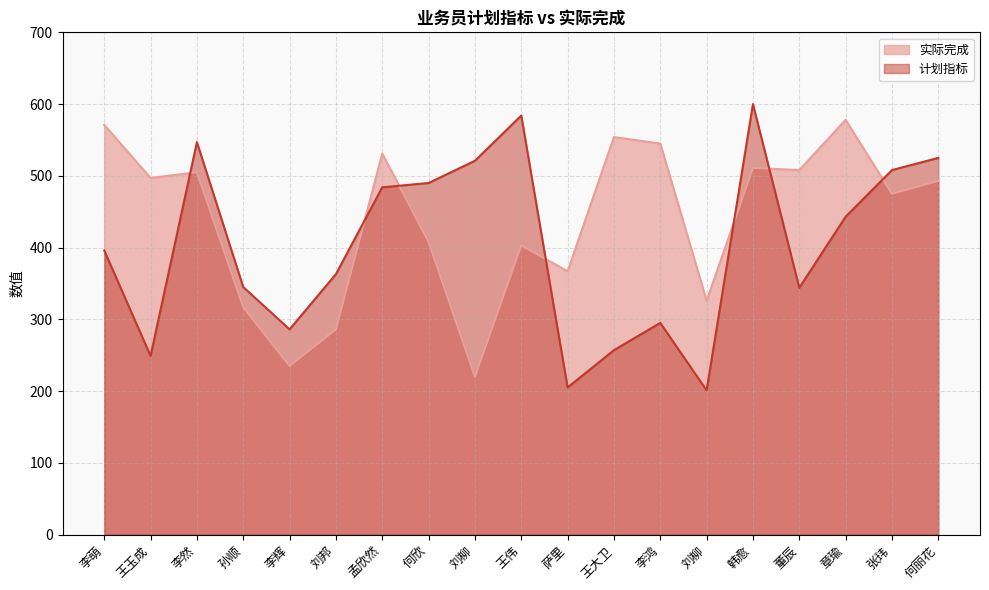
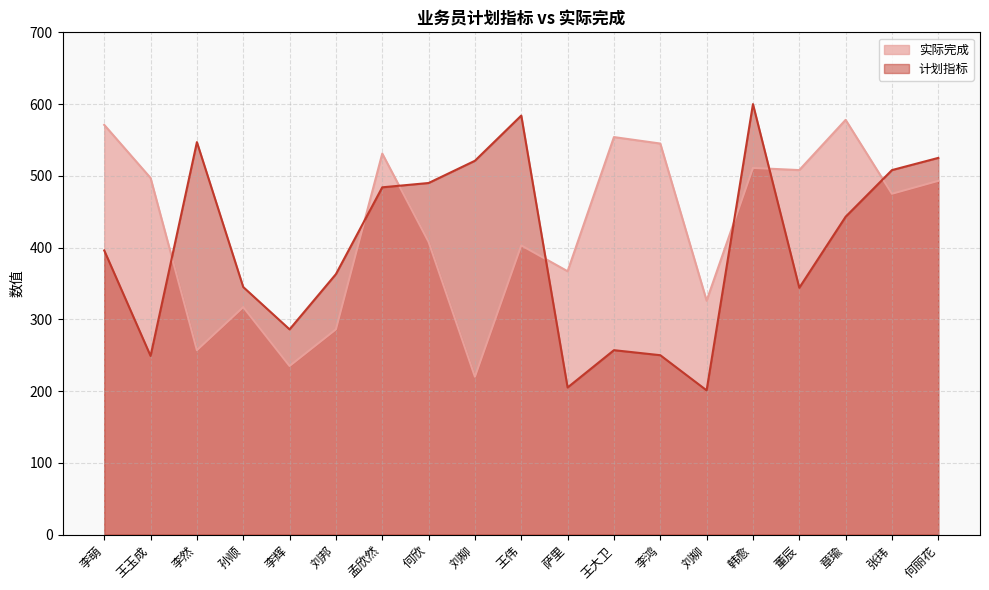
实际完成, 李然: 510 -> 260
计划指标, 李鸿: 300 -> 250
